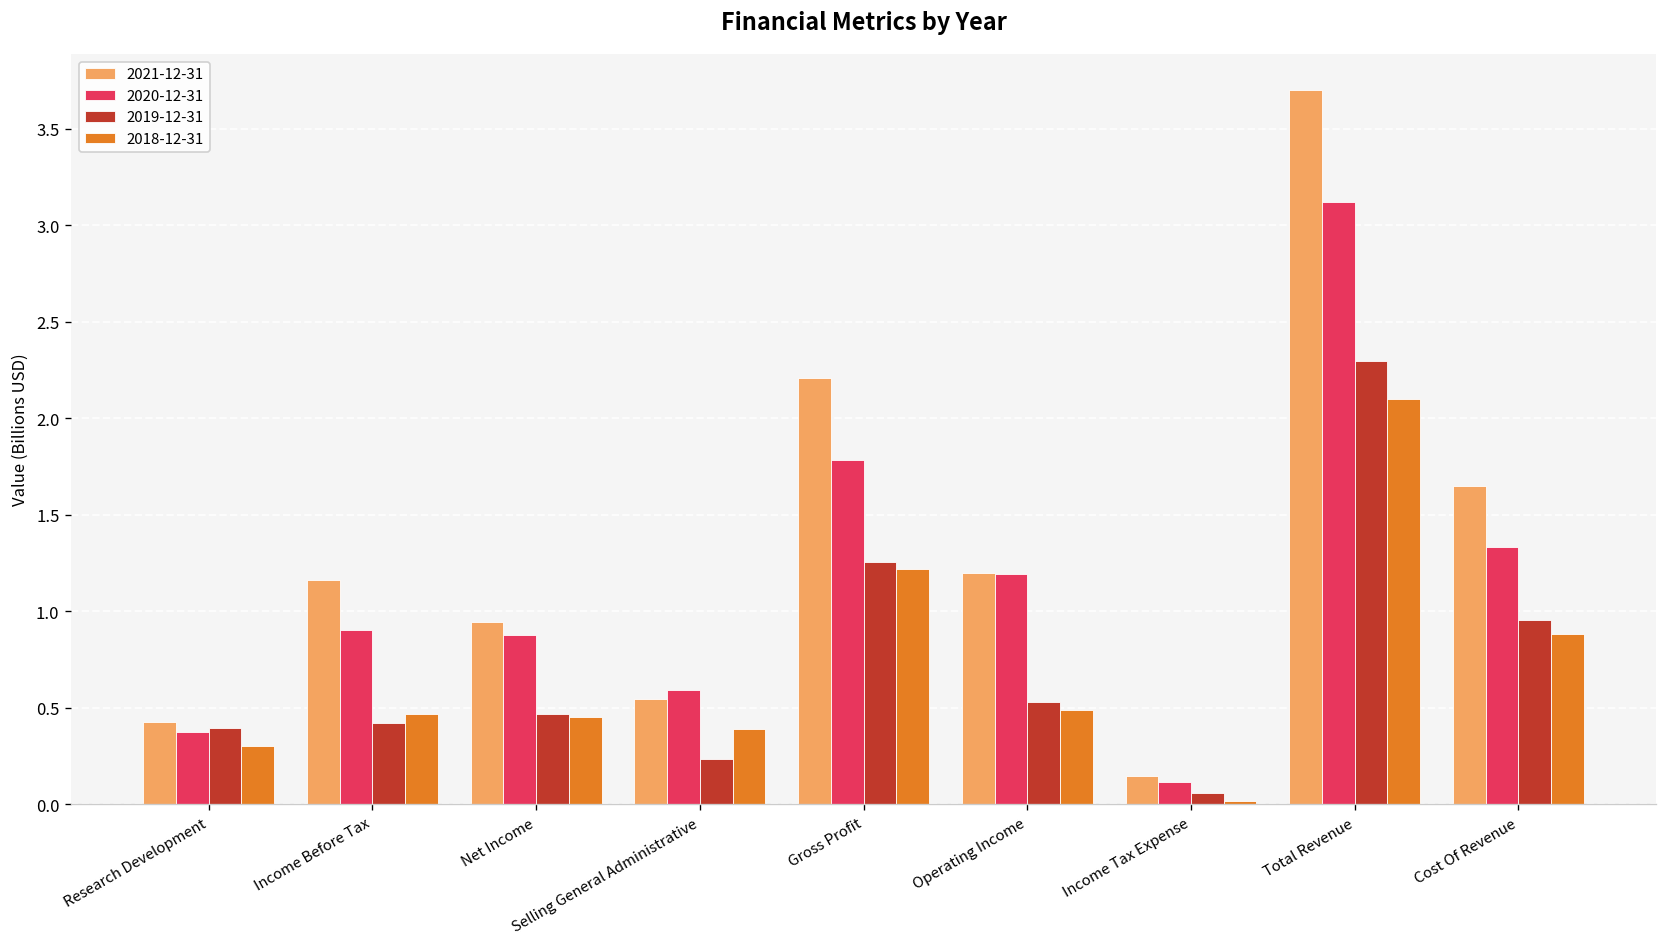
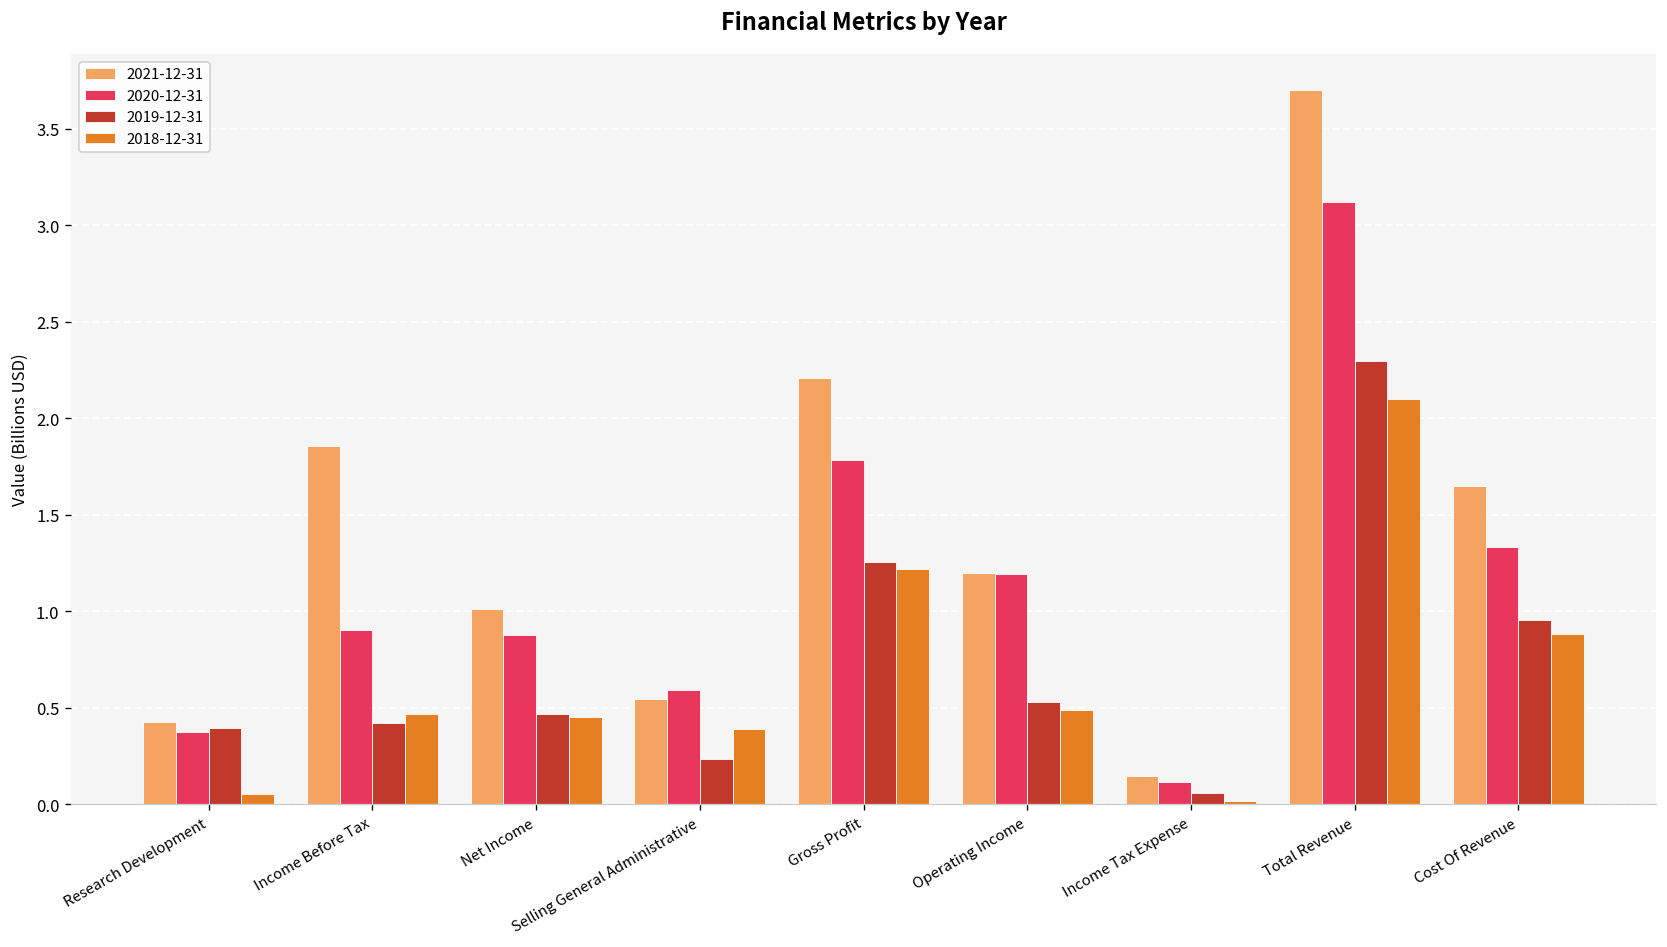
2018-12-31, Research Development: 0.30 -> 0.05
2021-12-31, Income Before Tax: 1.16 -> 1.86
2021-12-31, Net Income: 0.95 -> 1.01
